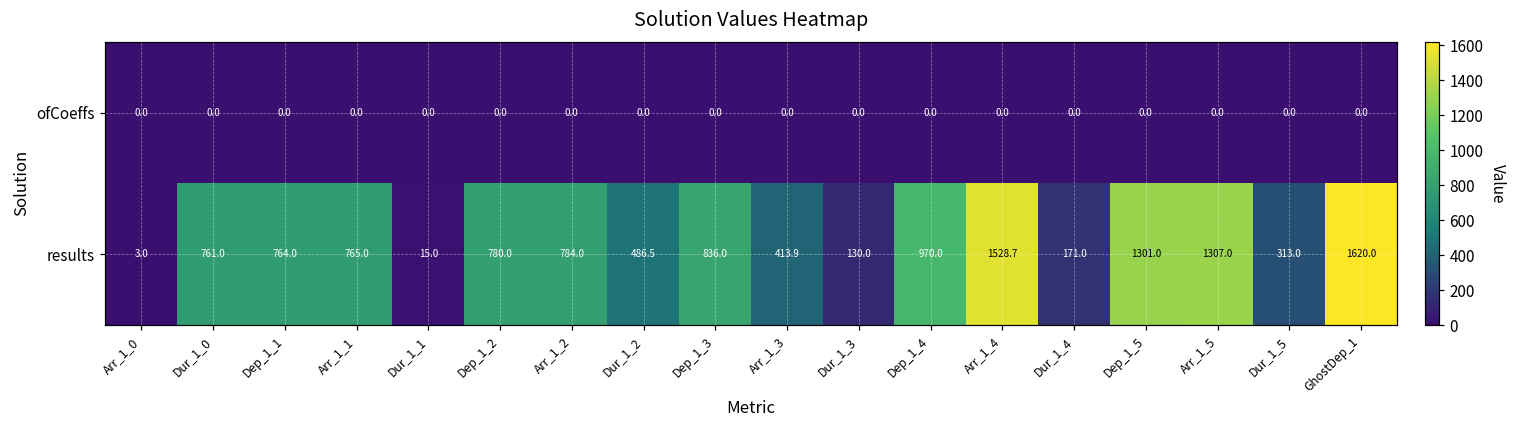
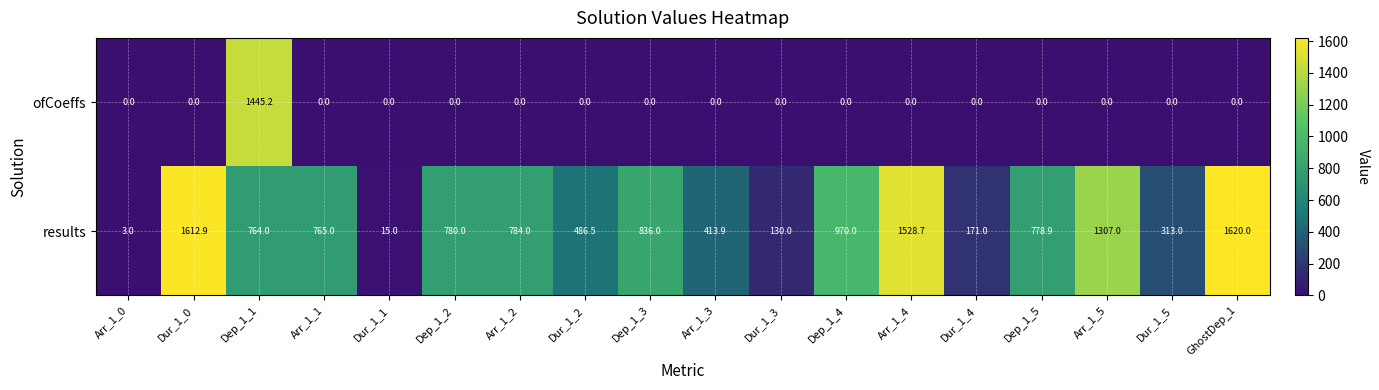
ofCoeffs, Dep_1_1: 0.0 -> 1445.2
results, Dur_1_0: 761.0 -> 1612.9
results, Dep_1_5: 1301.0 -> 778.9
